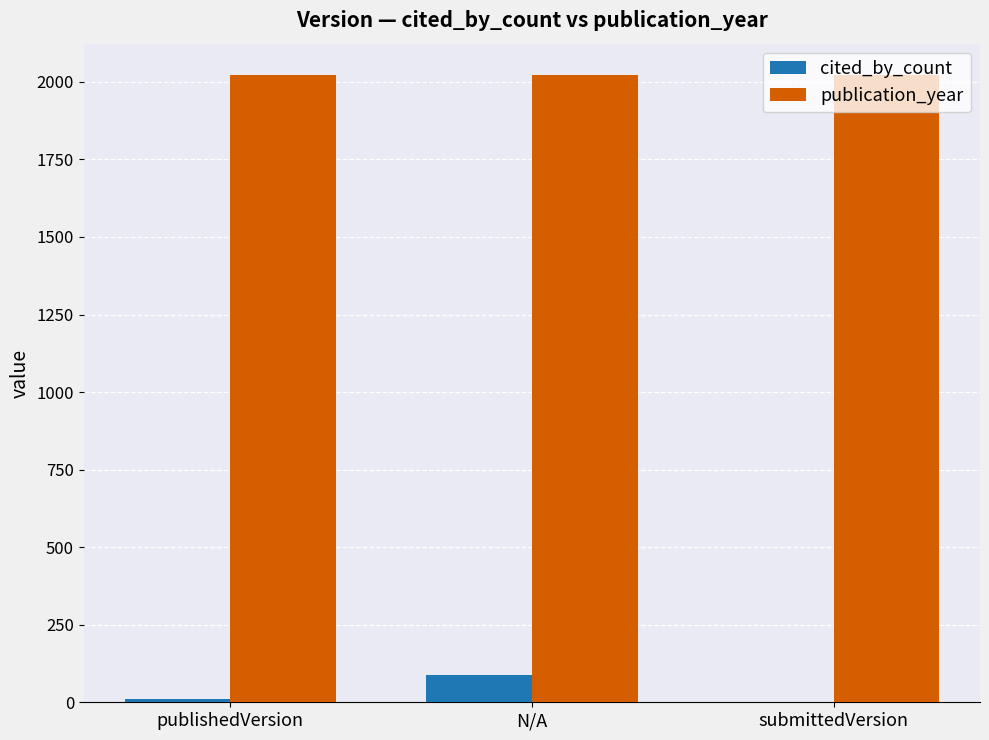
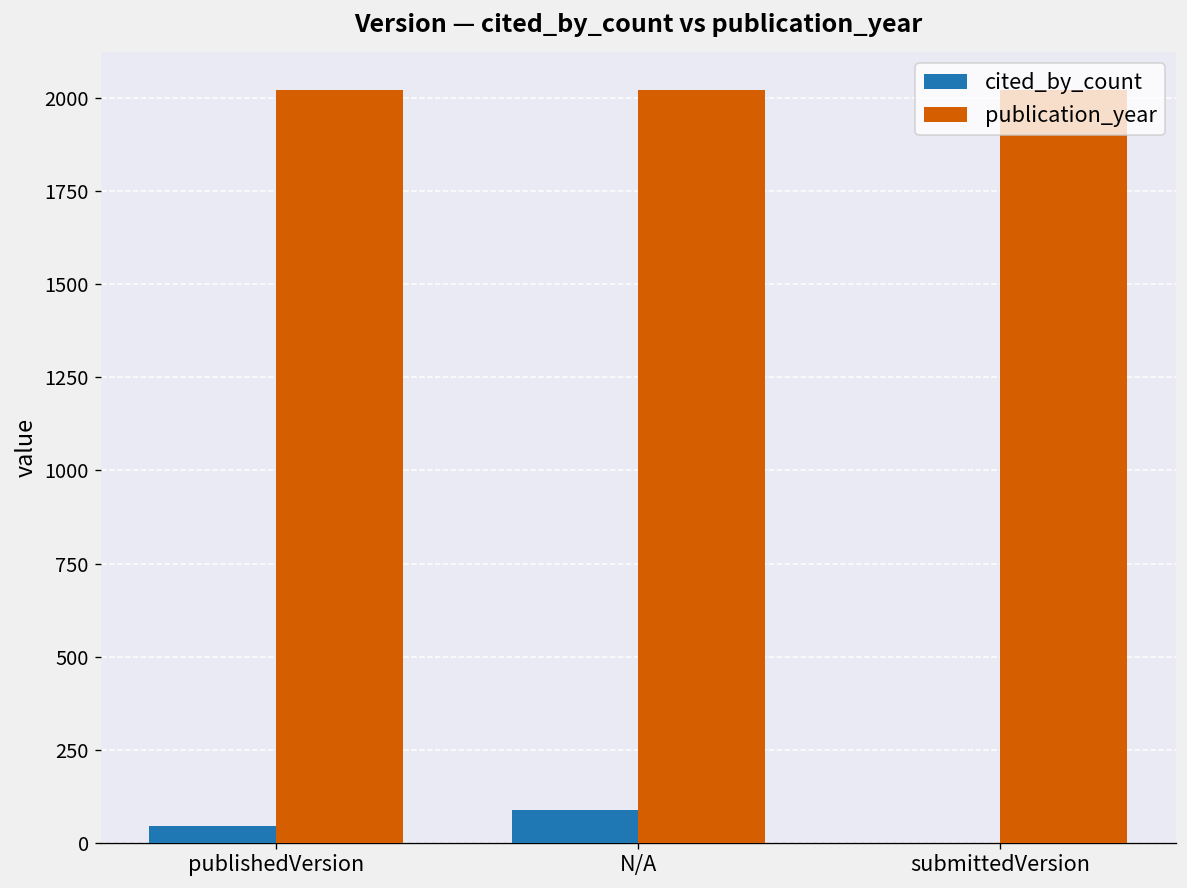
cited_by_count, publishedVersion: 10 -> 50
